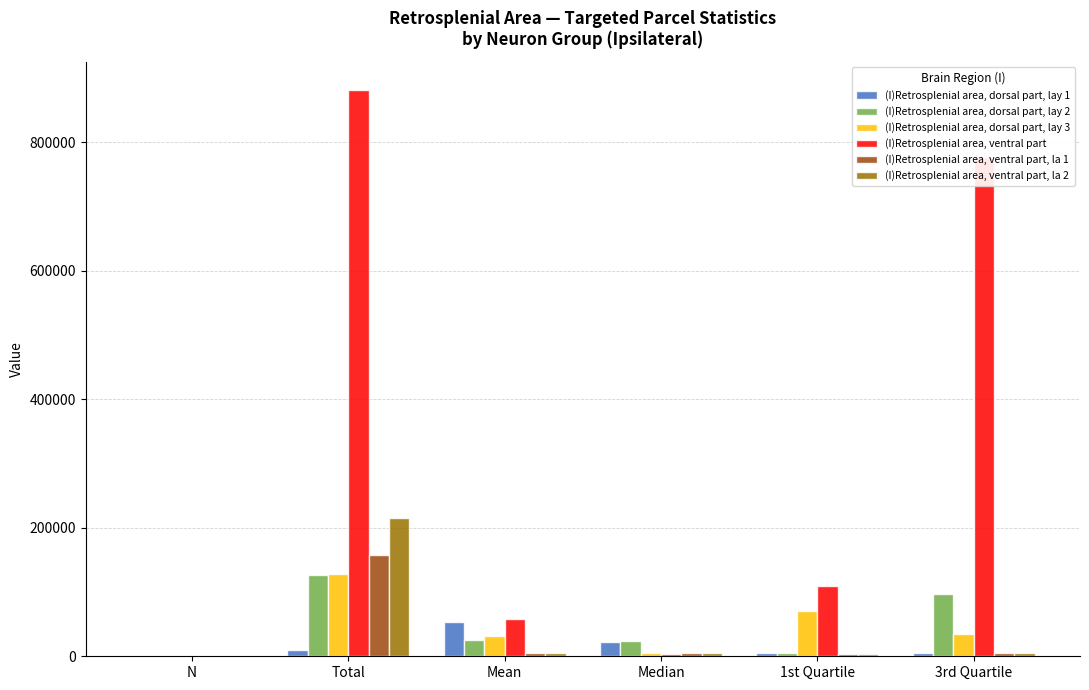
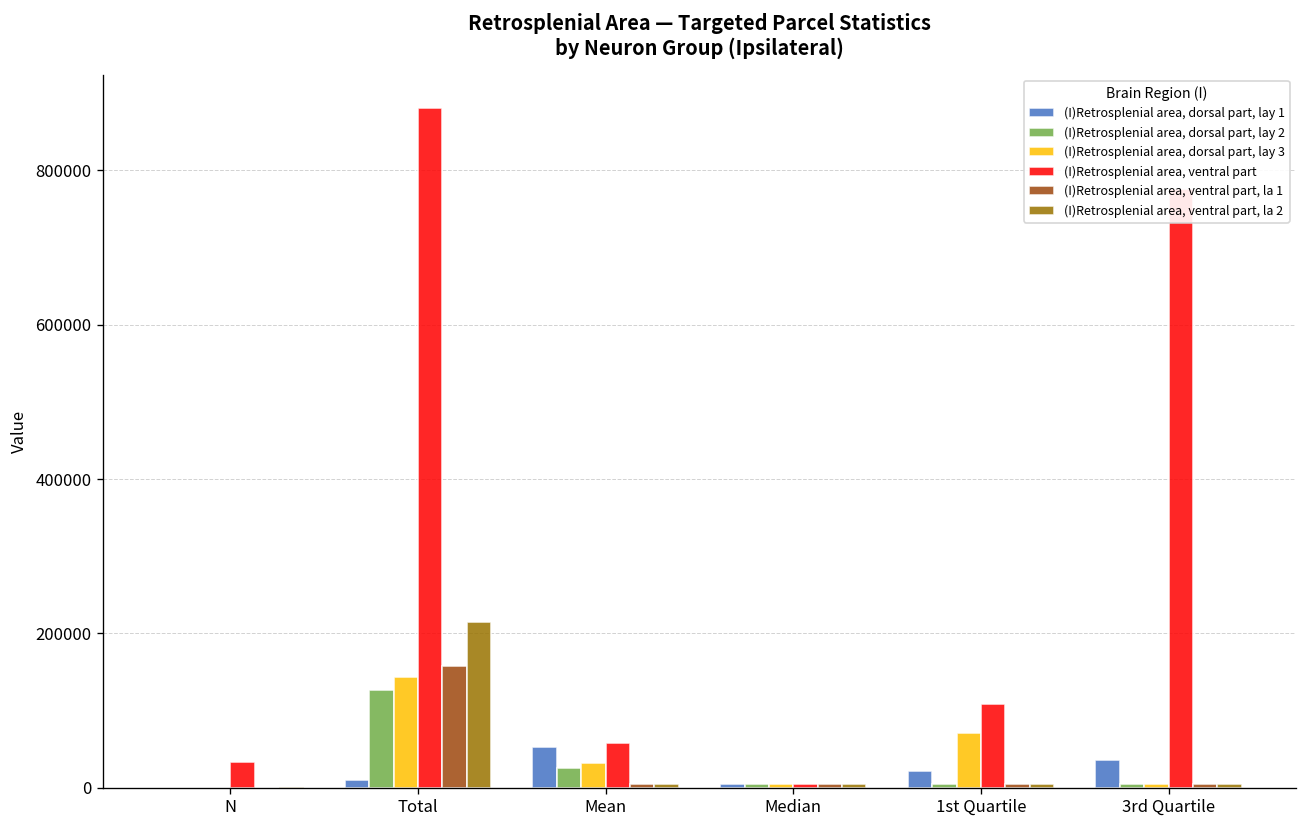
(I)Retrosplenial area, ventral part, N: 0 -> 30000
(I)Retrosplenial area, dorsal part, lay 3, Total: 130000 -> 140000
(I)Retrosplenial area, dorsal part, lay 1, Median: 20000 -> 0
(I)Retrosplenial area, dorsal part, lay 2, Median: 20000 -> 0
(I)Retrosplenial area, dorsal part, lay 1, 1st Quartile: 0 -> 20000
(I)Retrosplenial area, dorsal part, lay 1, 3rd Quartile: 0 -> 40000
(I)Retrosplenial area, dorsal part, lay 2, 3rd Quartile: 100000 -> 0
(I)Retrosplenial area, dorsal part, lay 3, 3rd Quartile: 30000 -> 0
